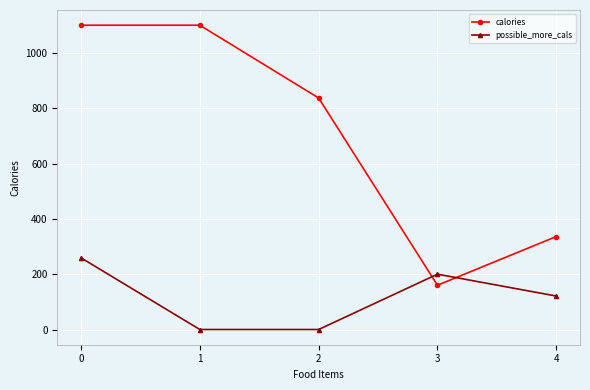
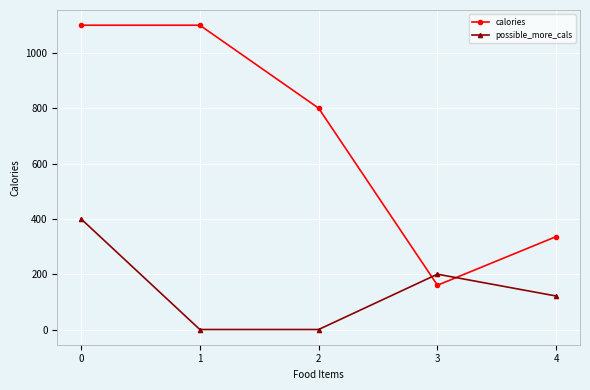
possible_more_cals, 0: 260 -> 400
calories, 2: 840 -> 800
